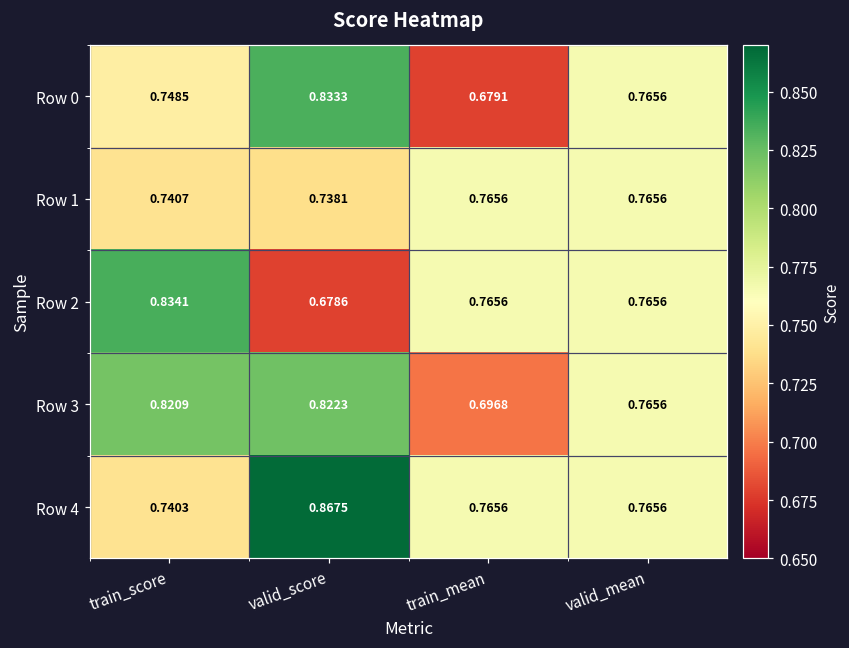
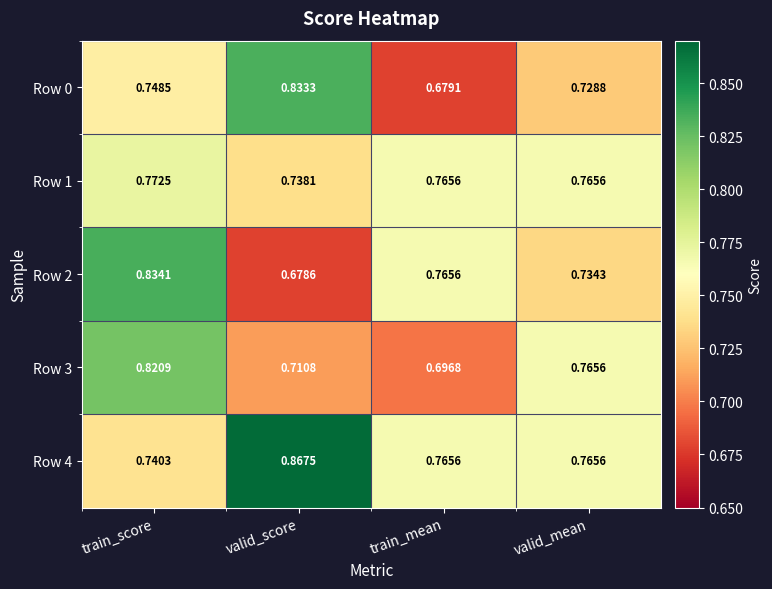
Row 0, valid_mean: 0.7656 -> 0.7288
Row 1, train_score: 0.7407 -> 0.7725
Row 2, valid_mean: 0.7656 -> 0.7343
Row 3, valid_score: 0.8223 -> 0.7108
